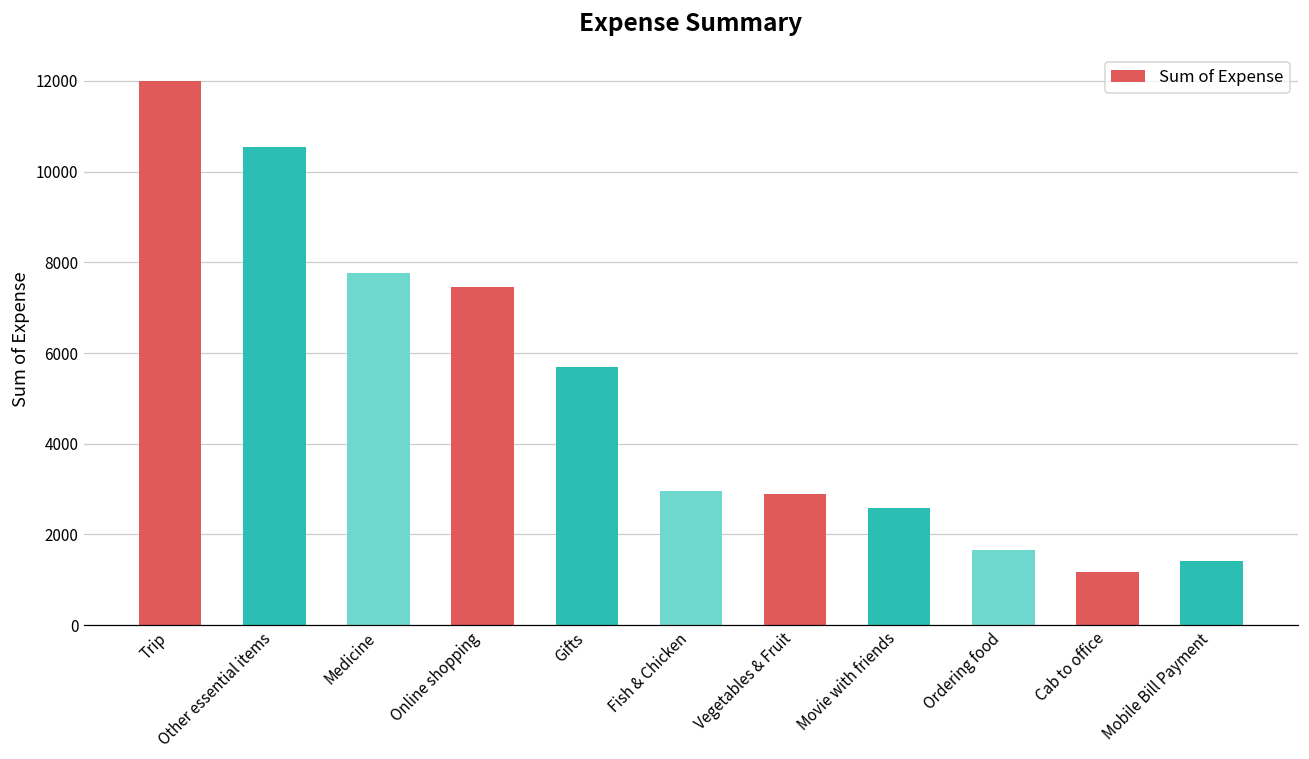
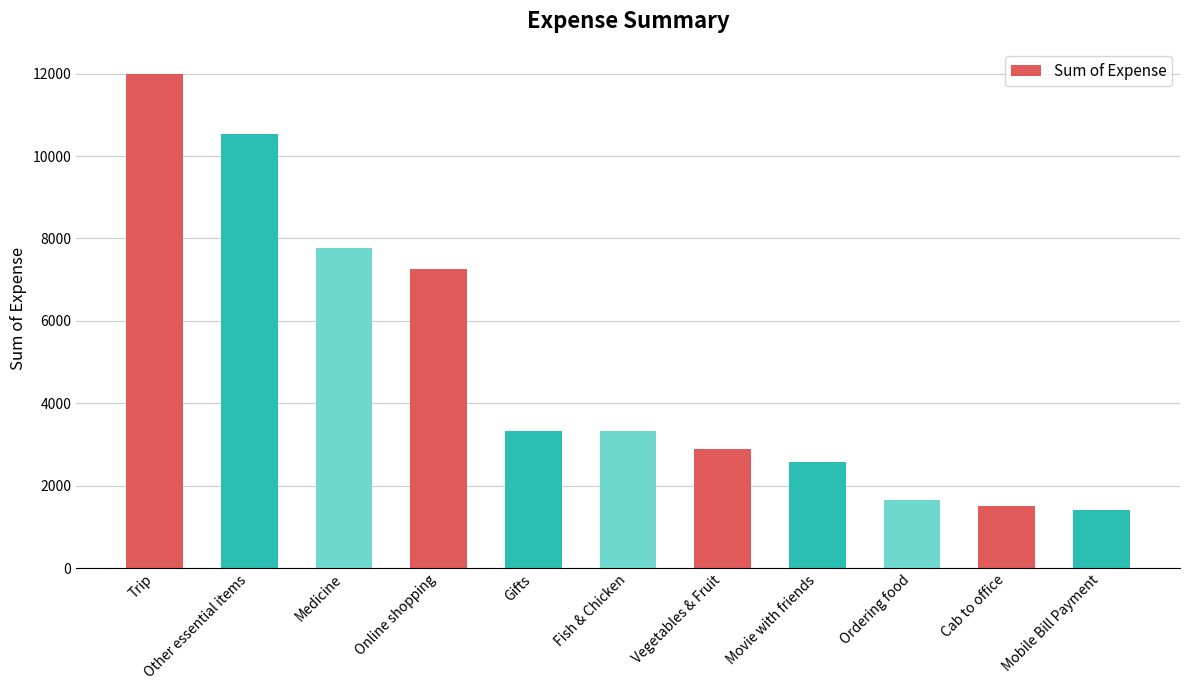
Online shopping: 7500 -> 7200
Gifts: 5700 -> 3300
Fish & Chicken: 3000 -> 3300
Cab to office: 1200 -> 1500
